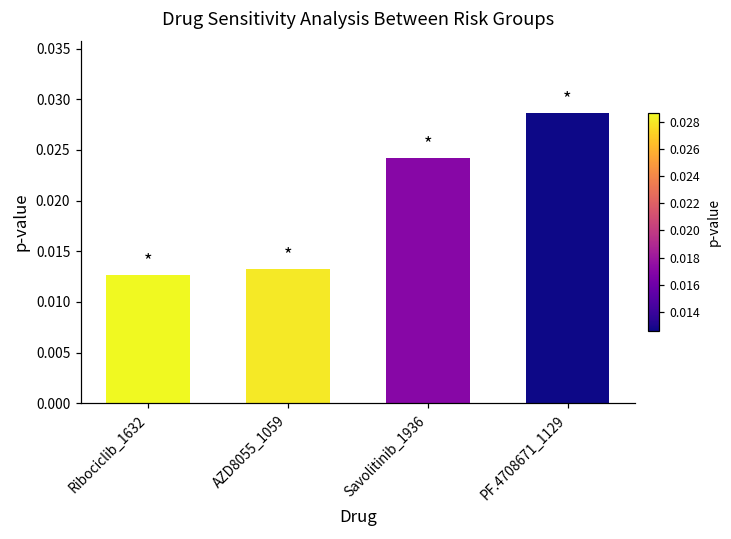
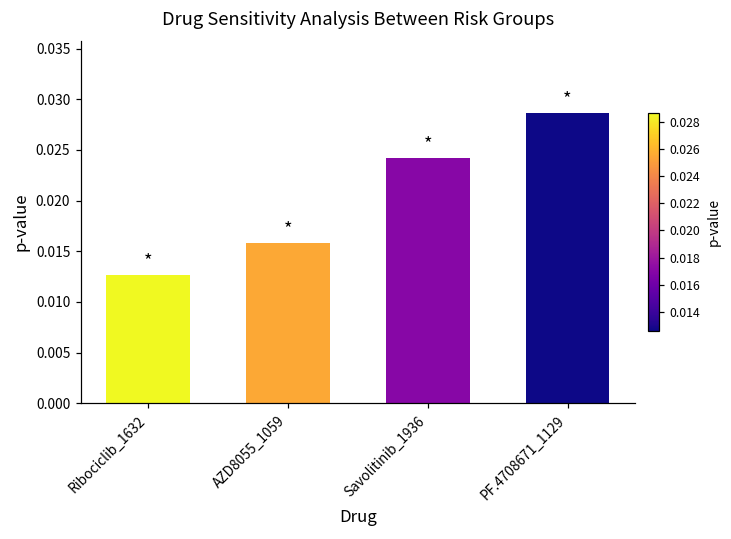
AZD8055_1059: 0.013 -> 0.016
